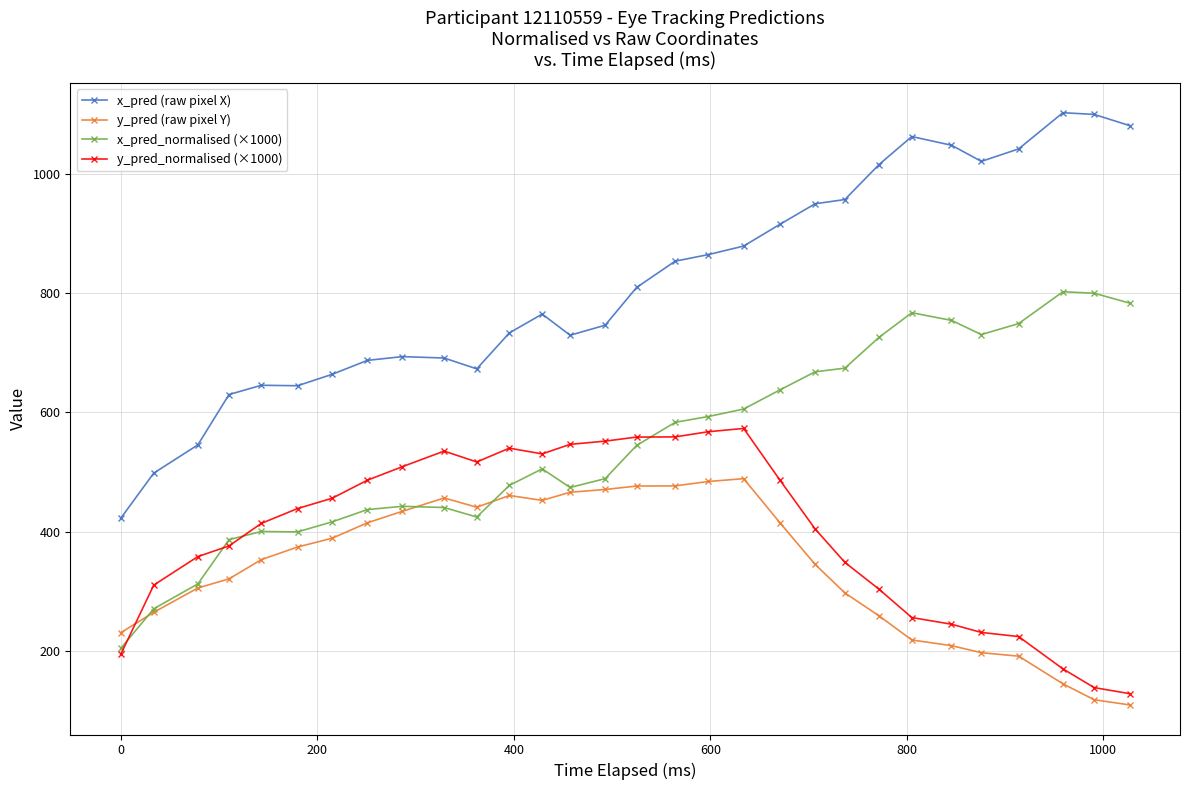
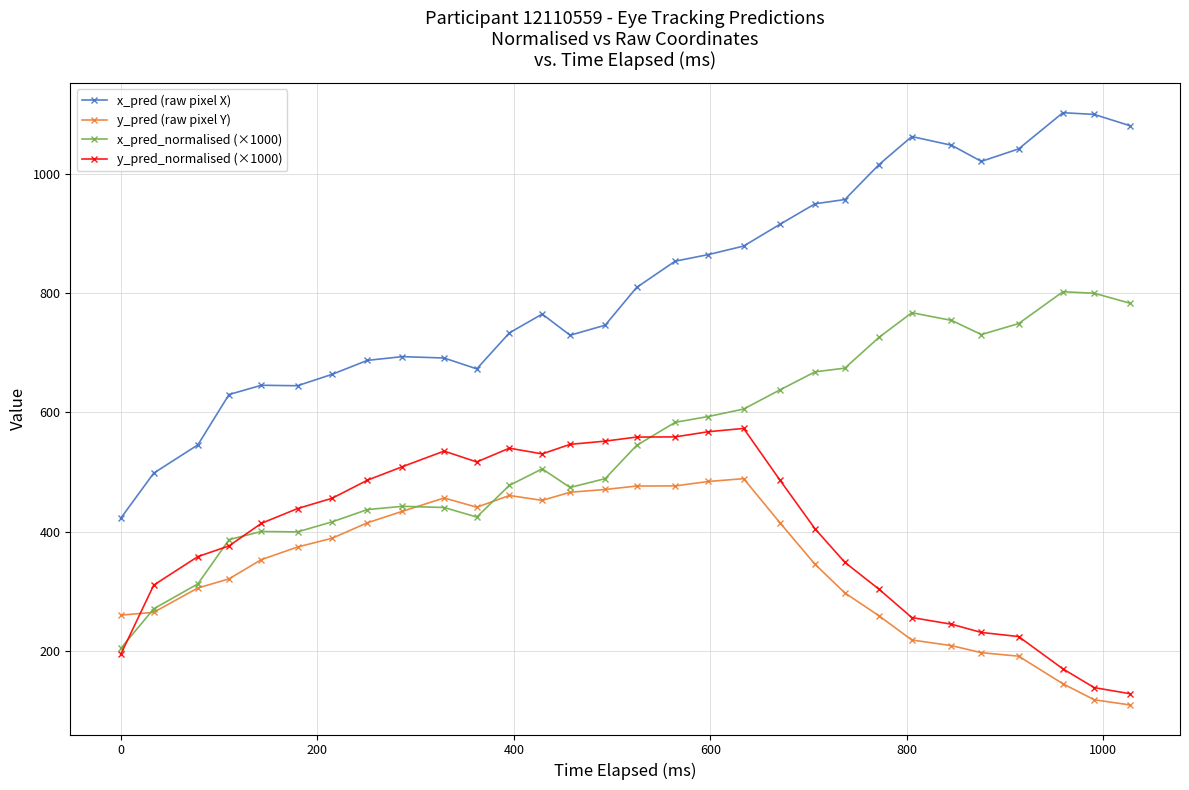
y_pred (raw pixel Y), 0: 230 -> 260
